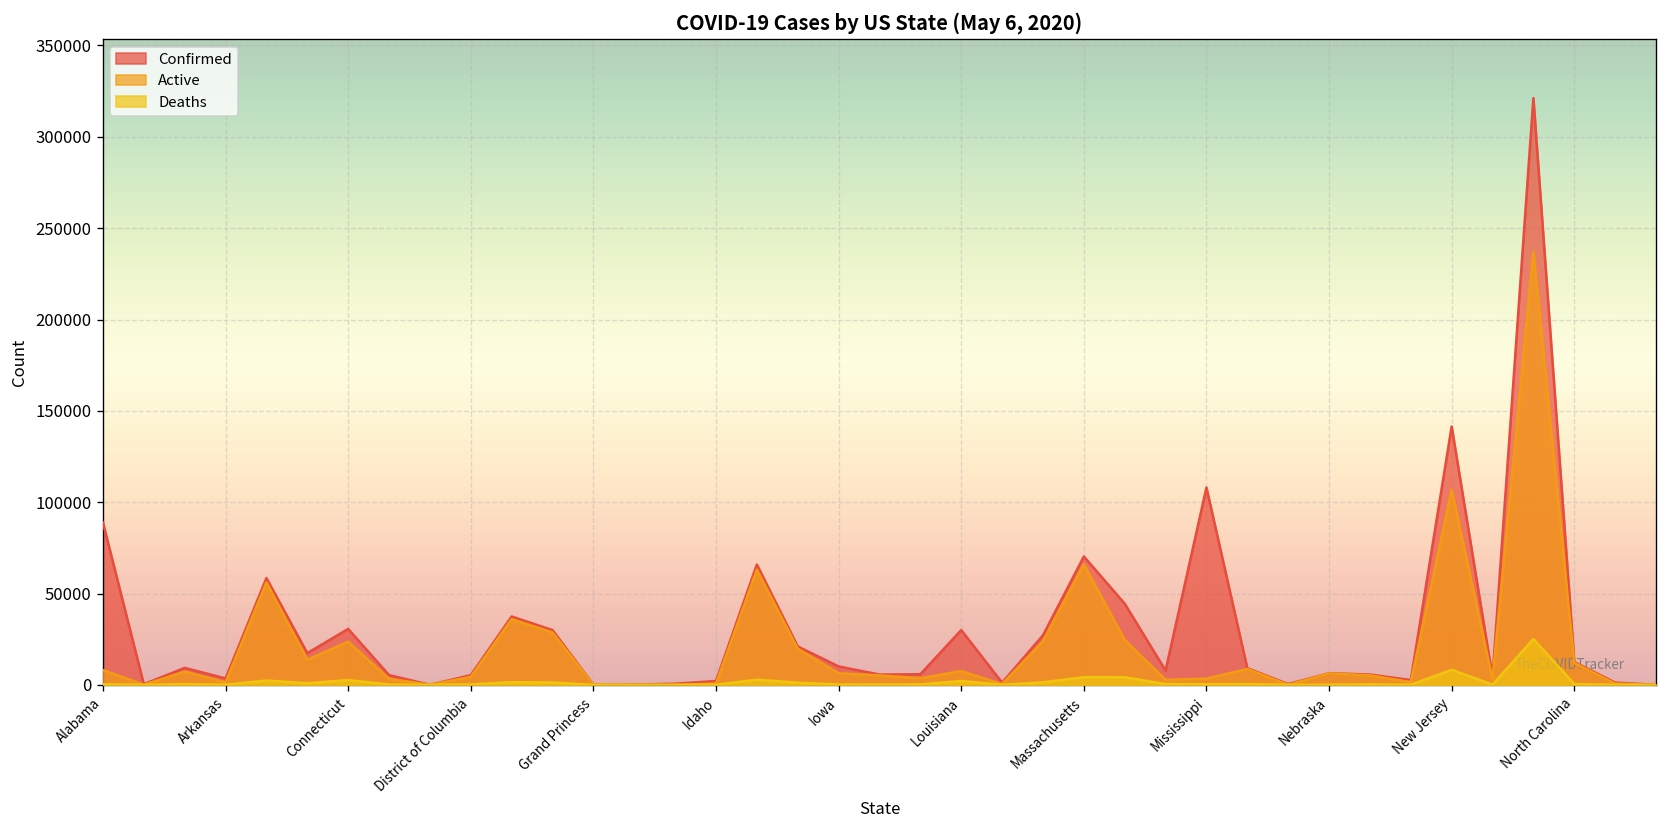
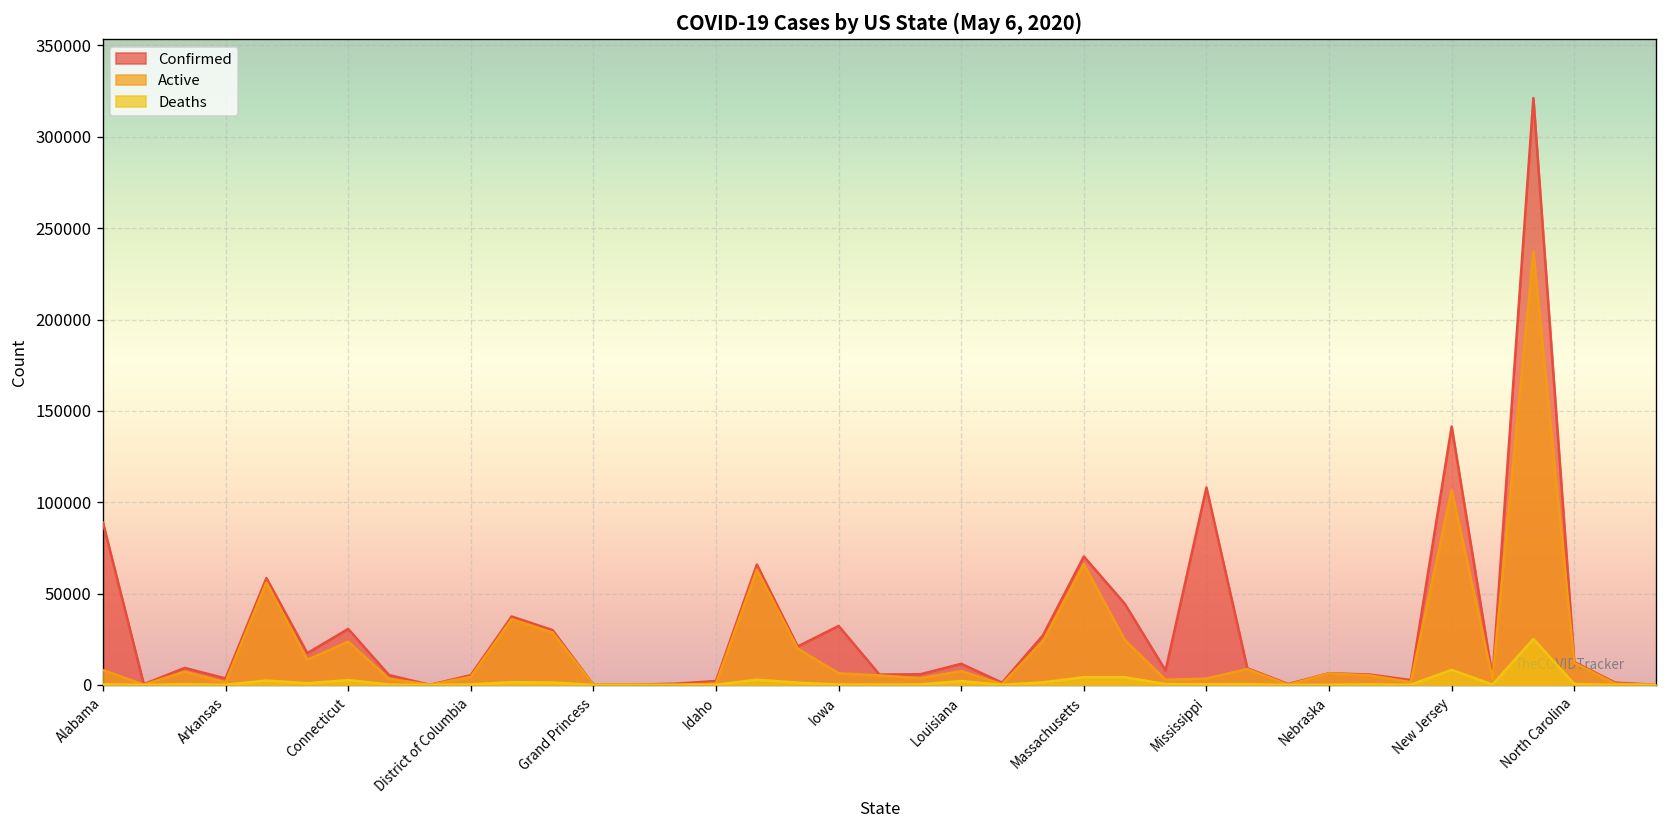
Confirmed, Iowa: 10000 -> 32000
Confirmed, Louisiana: 30000 -> 12000
